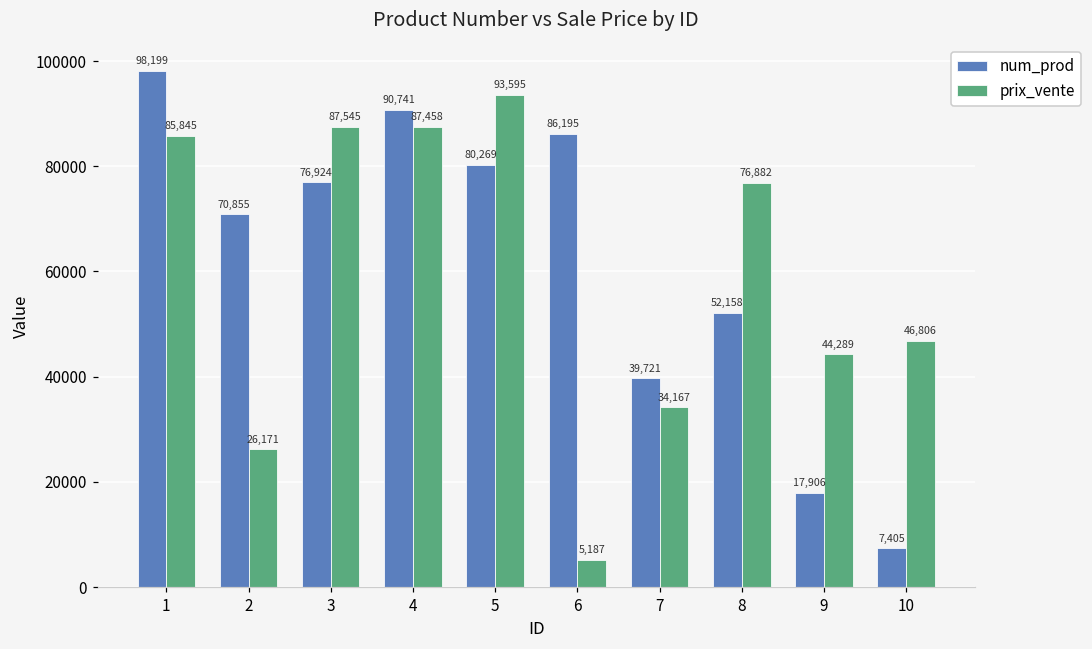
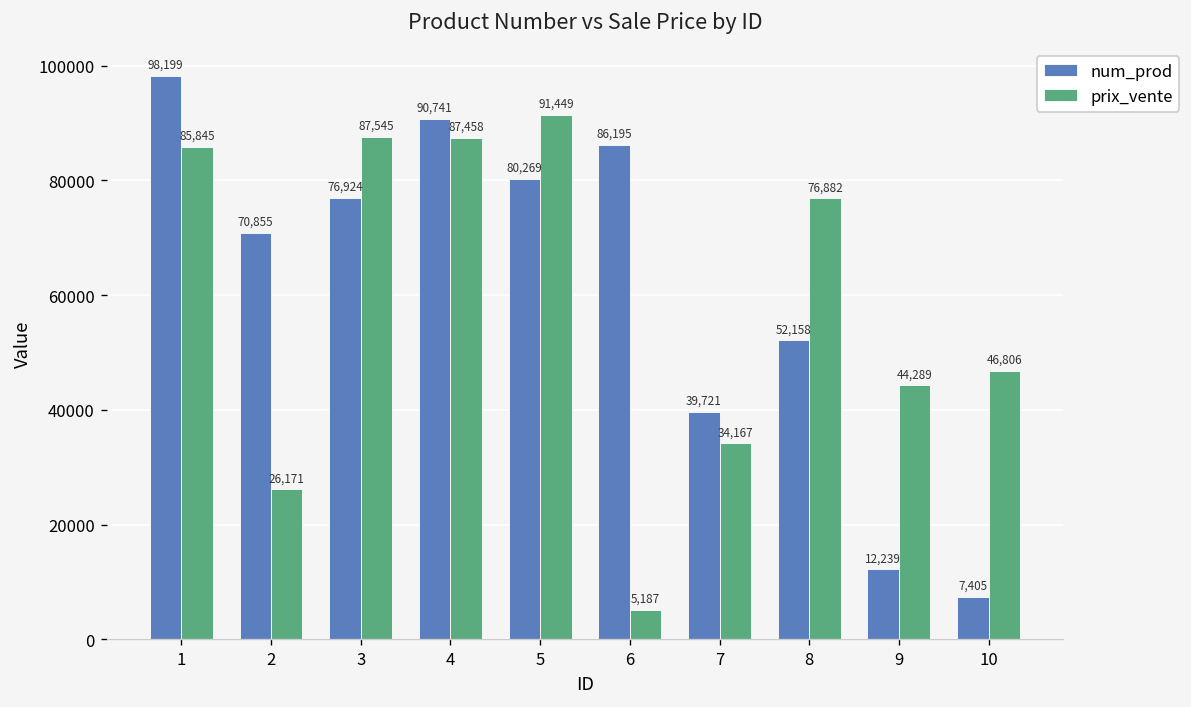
prix_vente, 5: 93,595 -> 91,449
num_prod, 9: 17,906 -> 12,239
